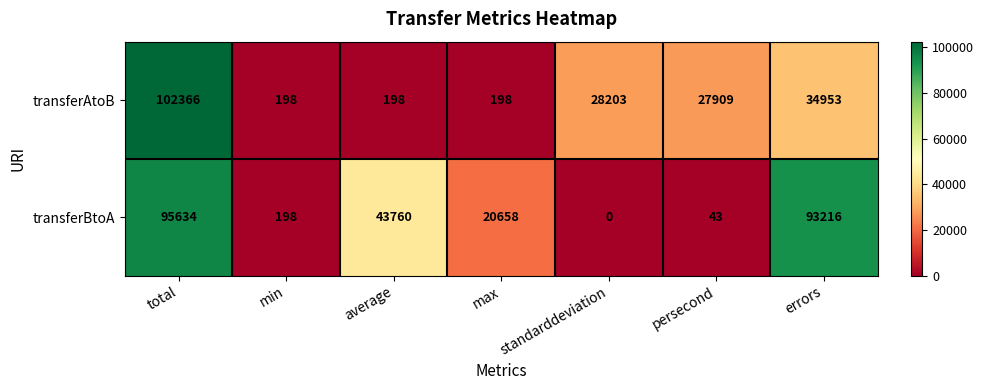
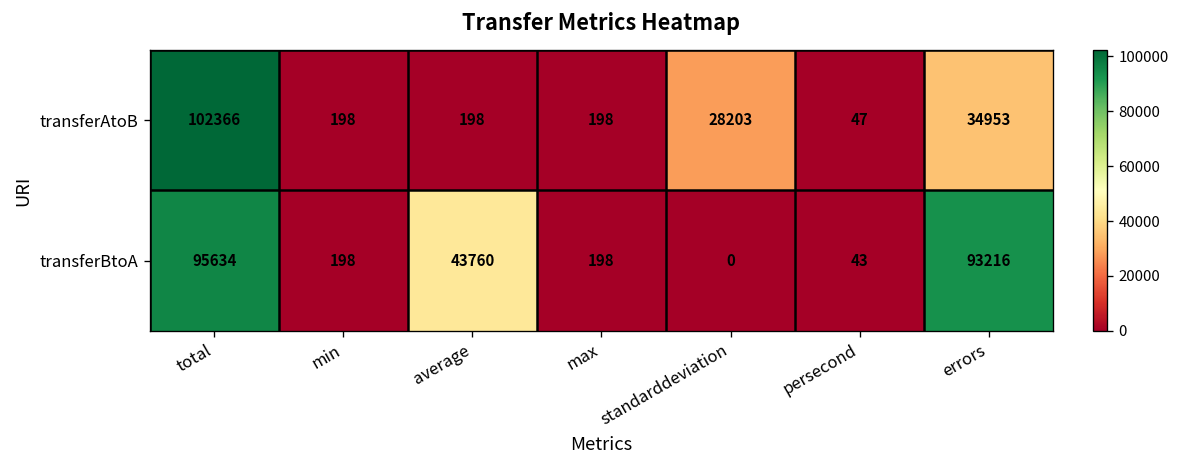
transferAtoB, persecond: 27909 -> 47
transferBtoA, max: 20658 -> 198
